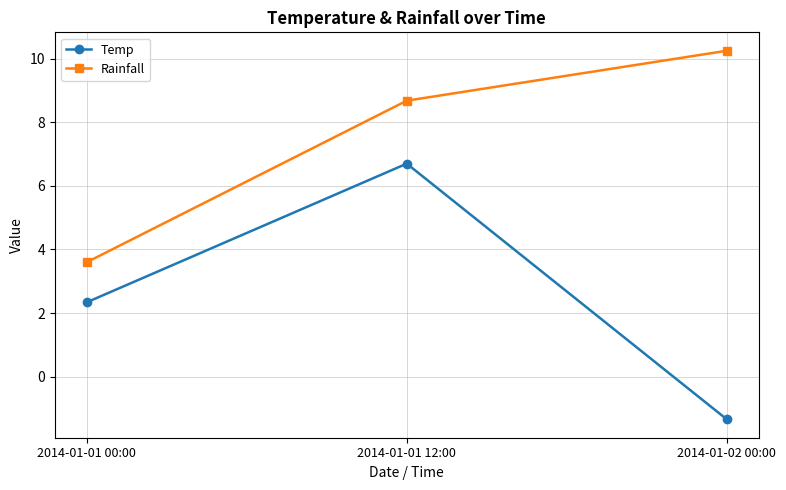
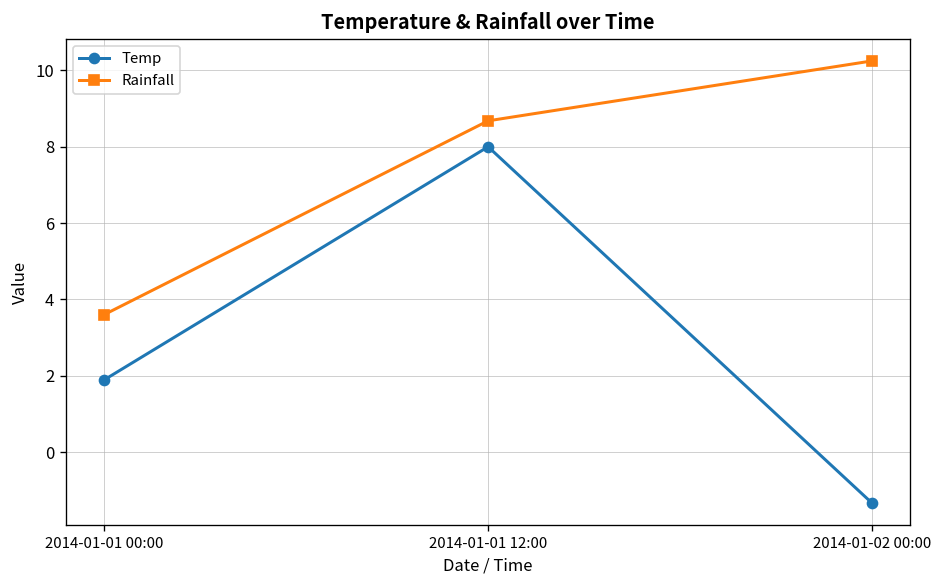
Temp, 2014-01-01 00:00: 2.3 -> 1.9
Temp, 2014-01-01 12:00: 6.7 -> 8.0
